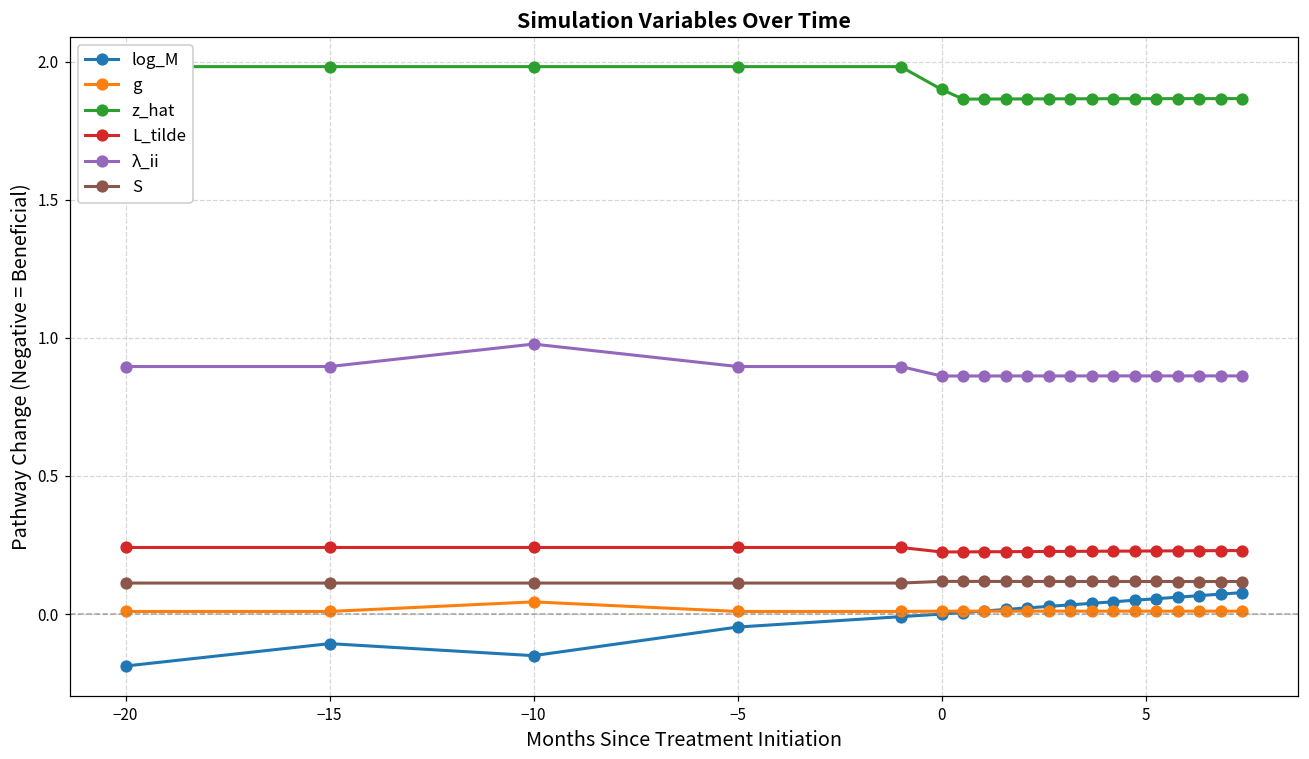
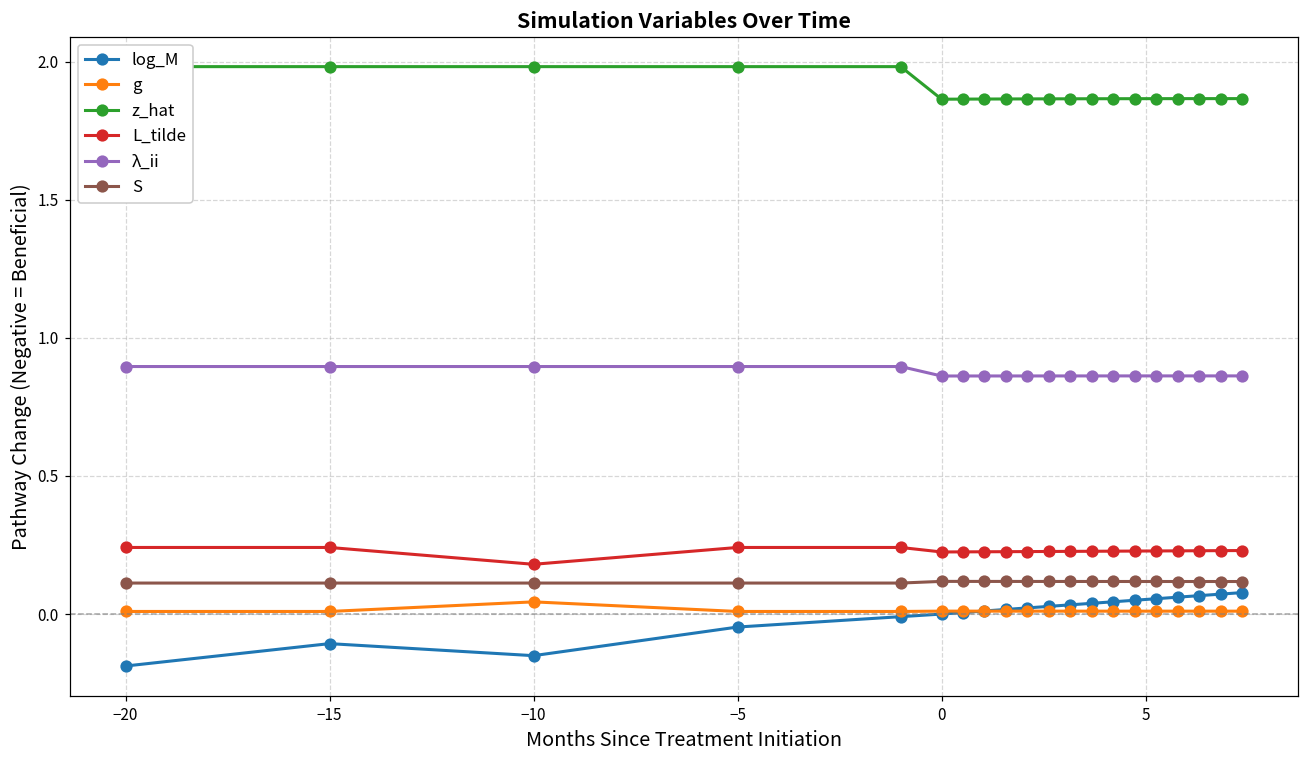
L_tilde, −10: 0.24 -> 0.18
λ_ii, −10: 0.98 -> 0.90
z_hat, 0: 1.90 -> 1.86
